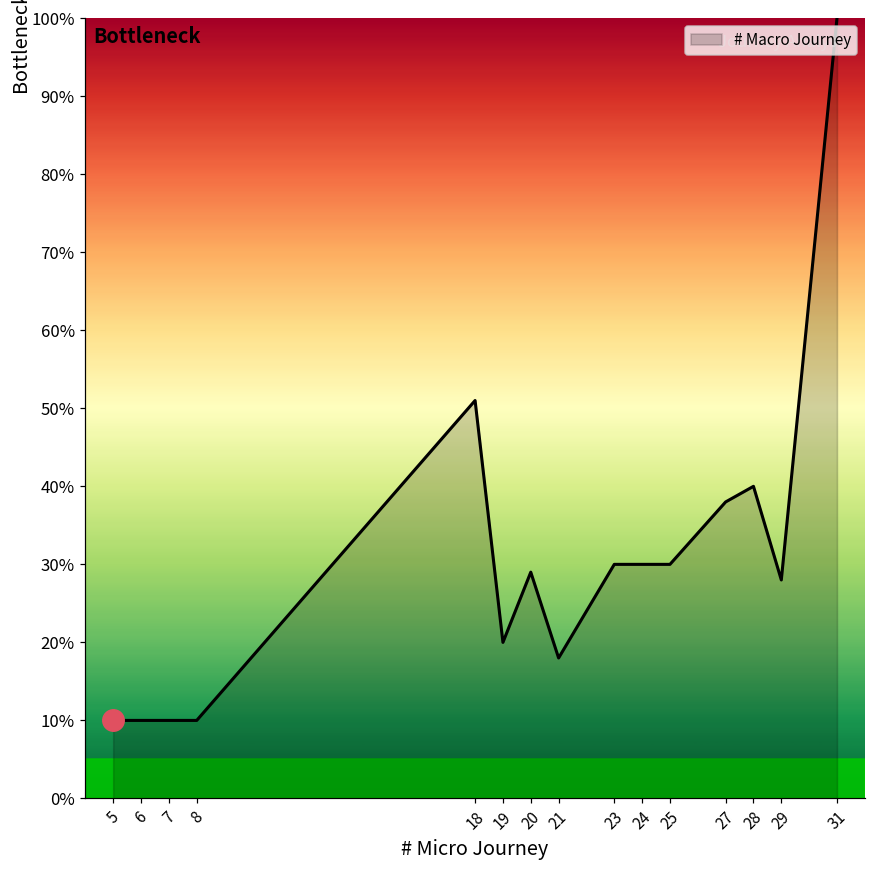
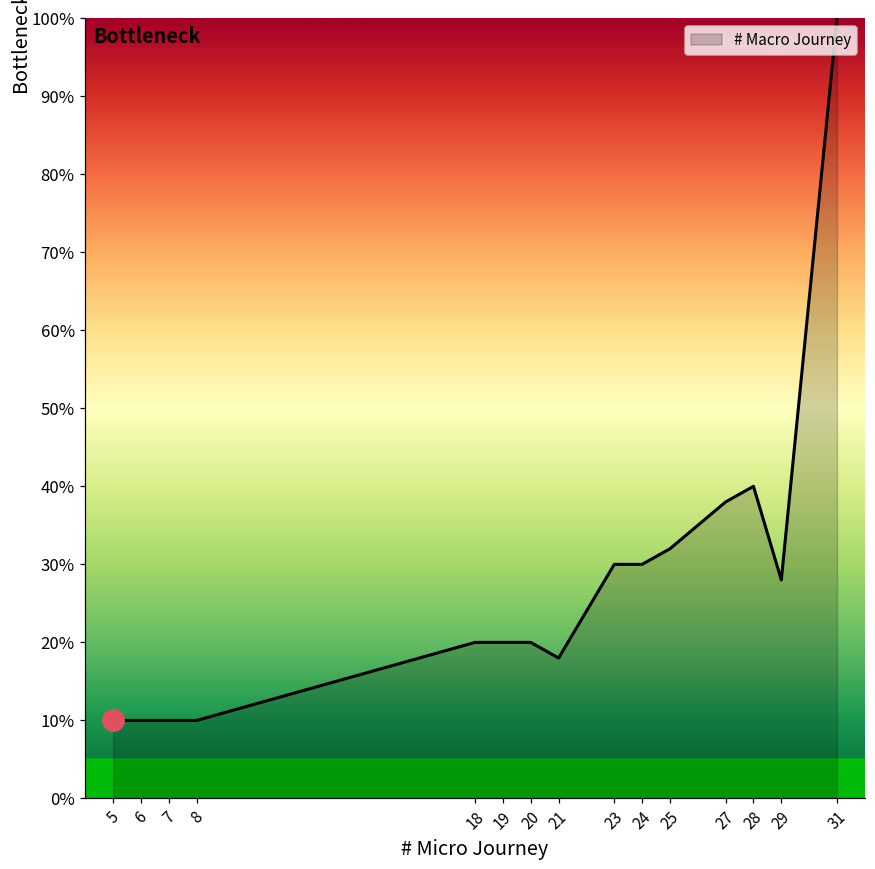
# Macro Journey, 18: 51% -> 20%
# Macro Journey, 20: 29% -> 20%
# Macro Journey, 25: 30% -> 32%
